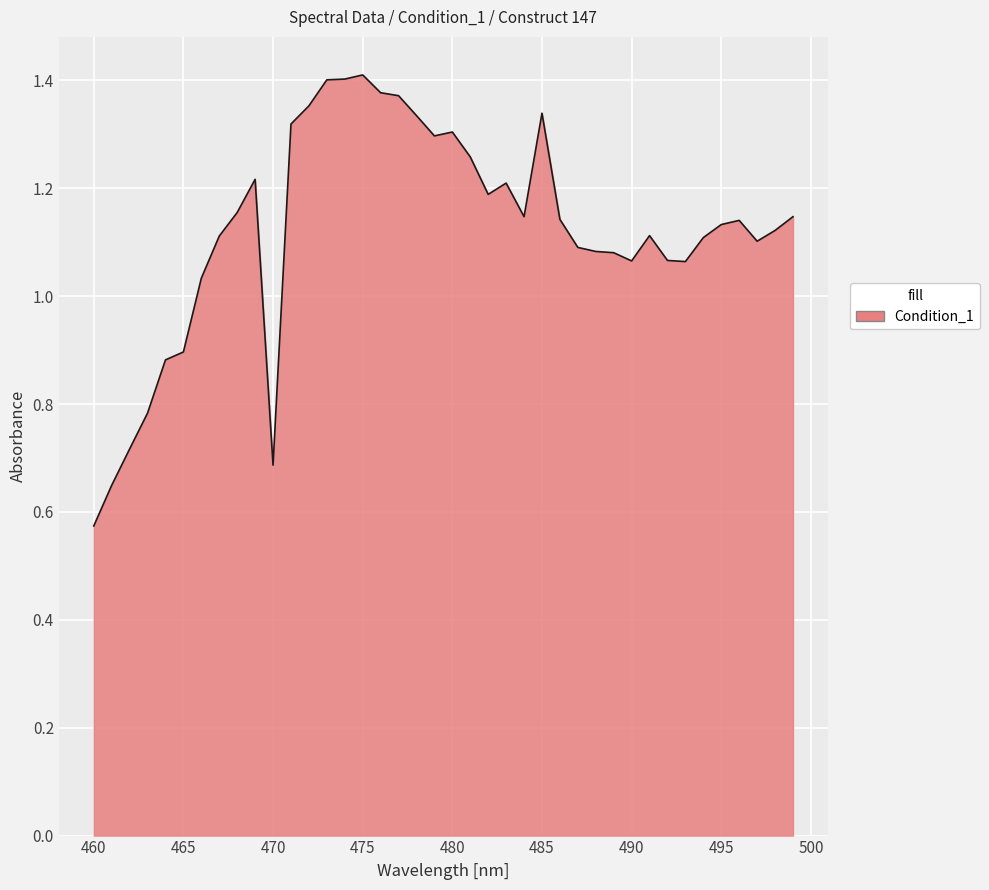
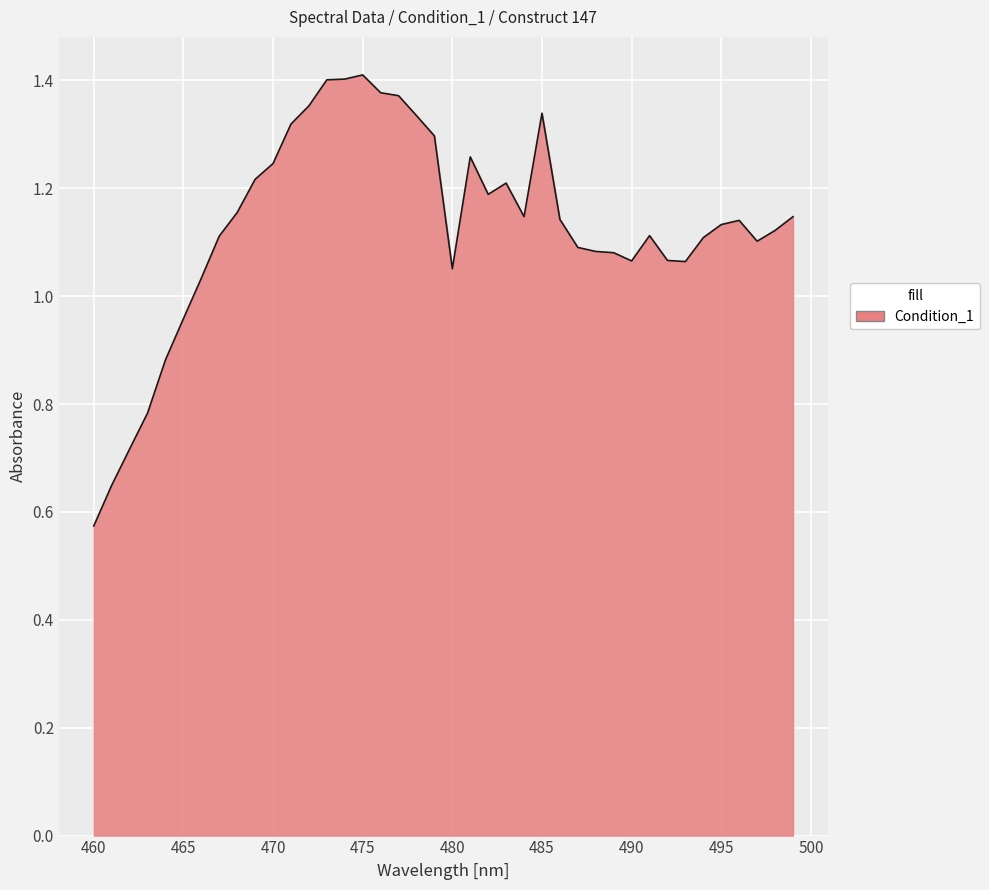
465: 0.90 -> 0.96
470: 0.69 -> 1.25
480: 1.30 -> 1.05
